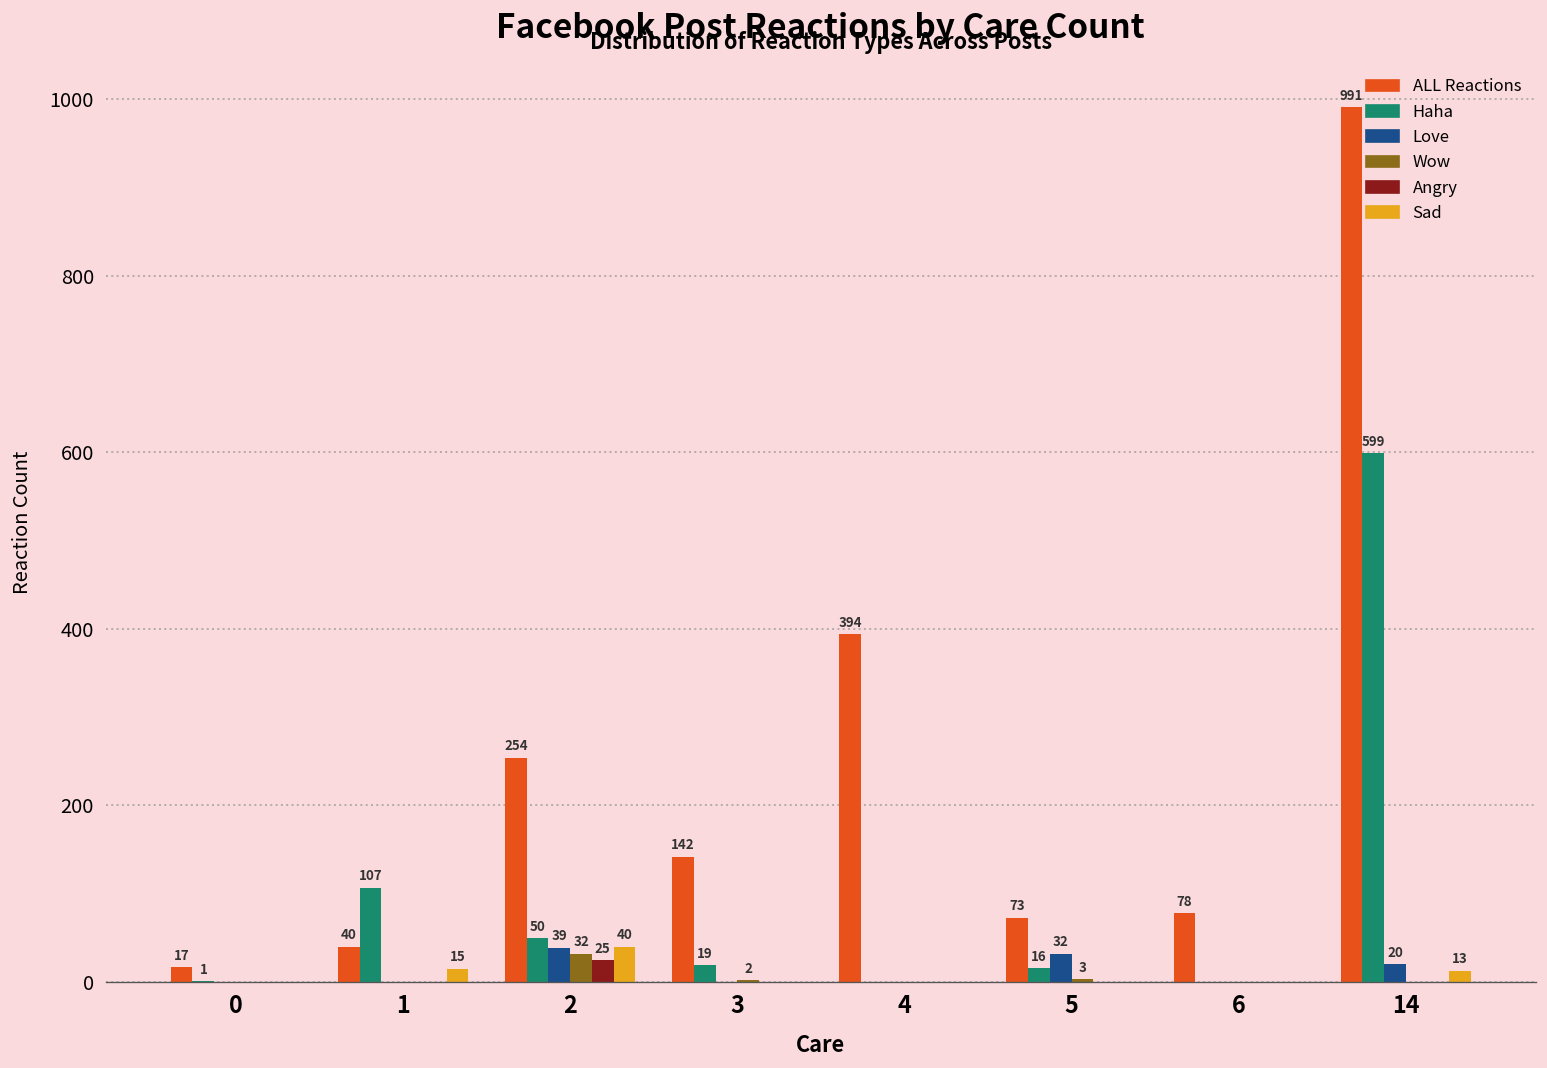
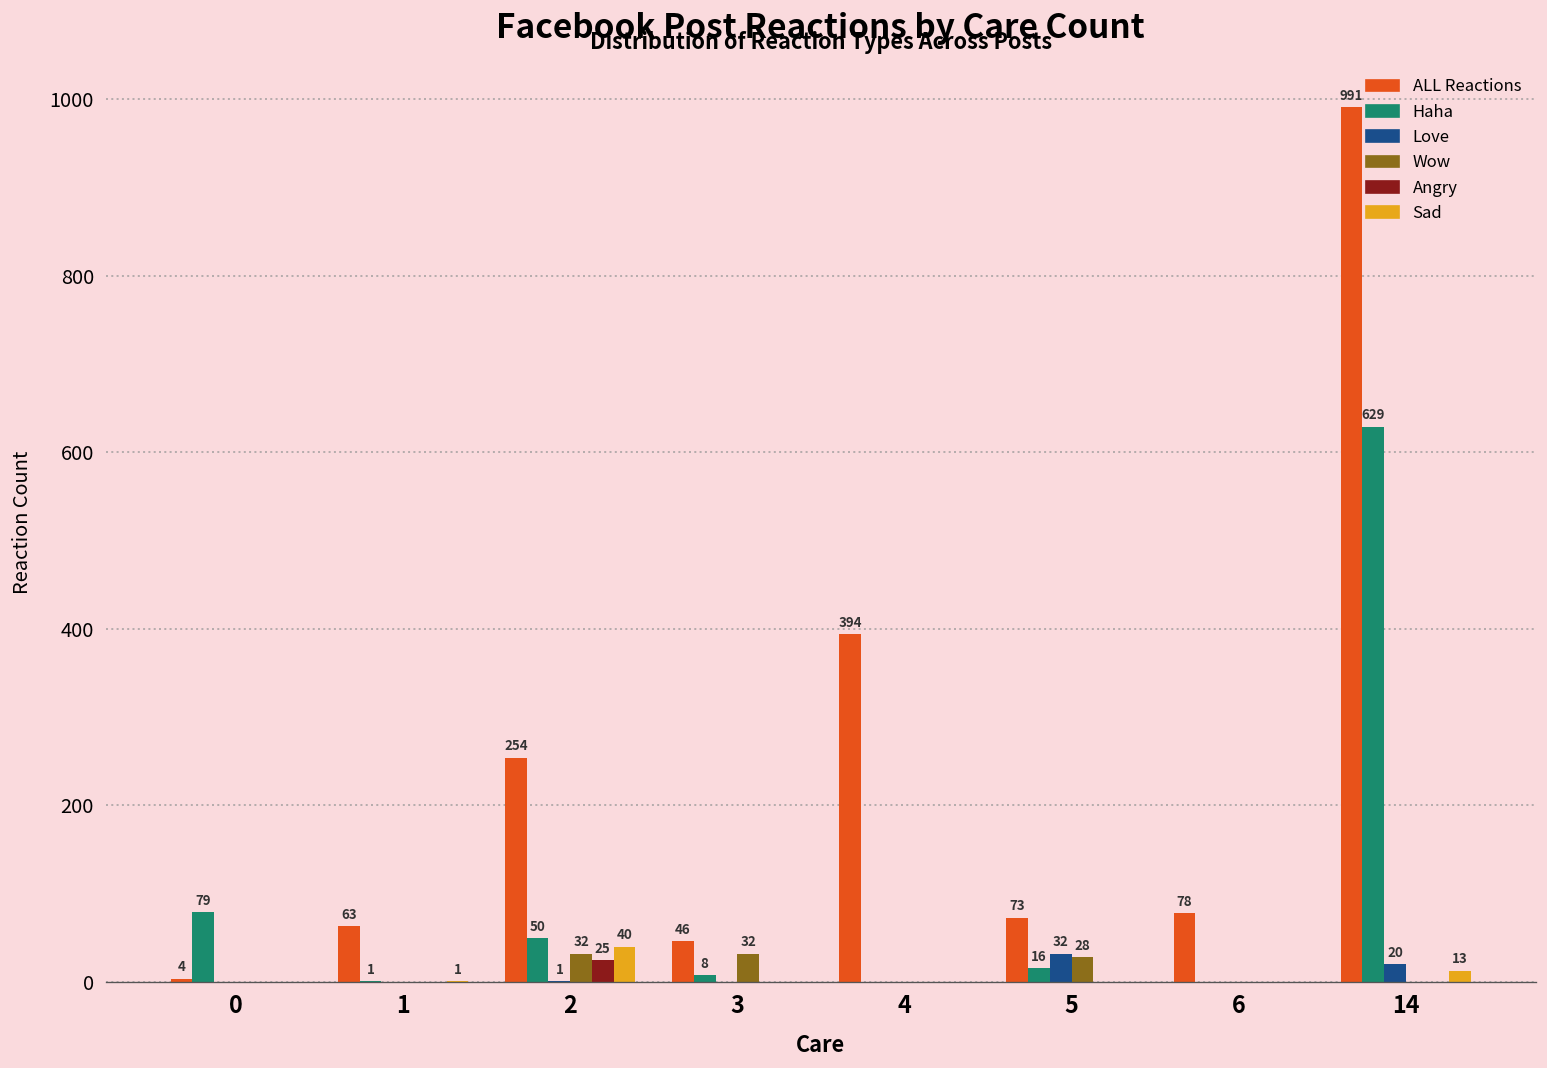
ALL Reactions, 0: 17 -> 4
Haha, 0: 1 -> 79
ALL Reactions, 1: 40 -> 63
Haha, 1: 107 -> 1
Sad, 1: 15 -> 1
Love, 2: 39 -> 1
ALL Reactions, 3: 142 -> 46
Haha, 3: 19 -> 8
Wow, 3: 2 -> 32
Wow, 5: 3 -> 28
Haha, 14: 599 -> 629
